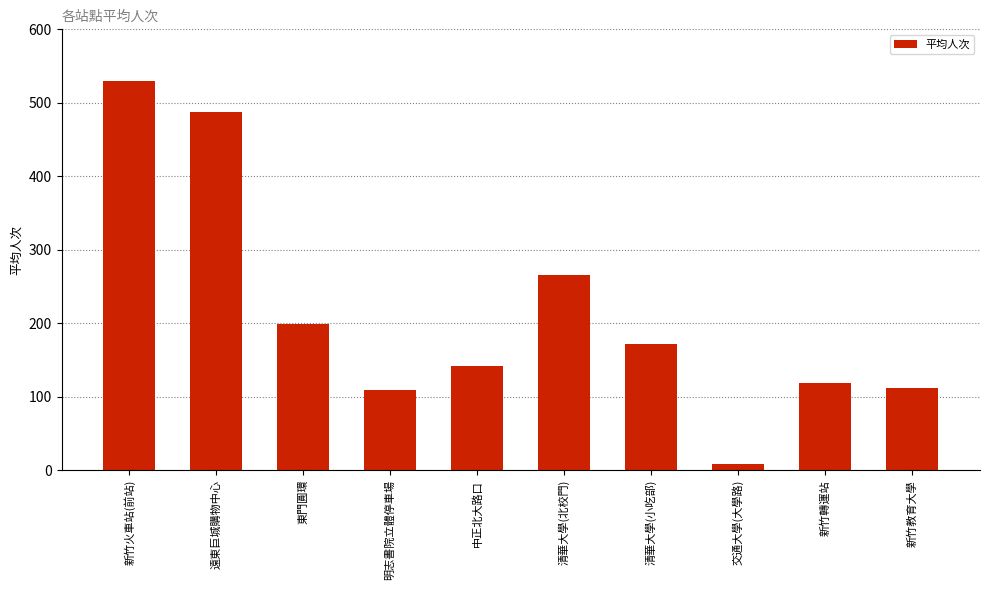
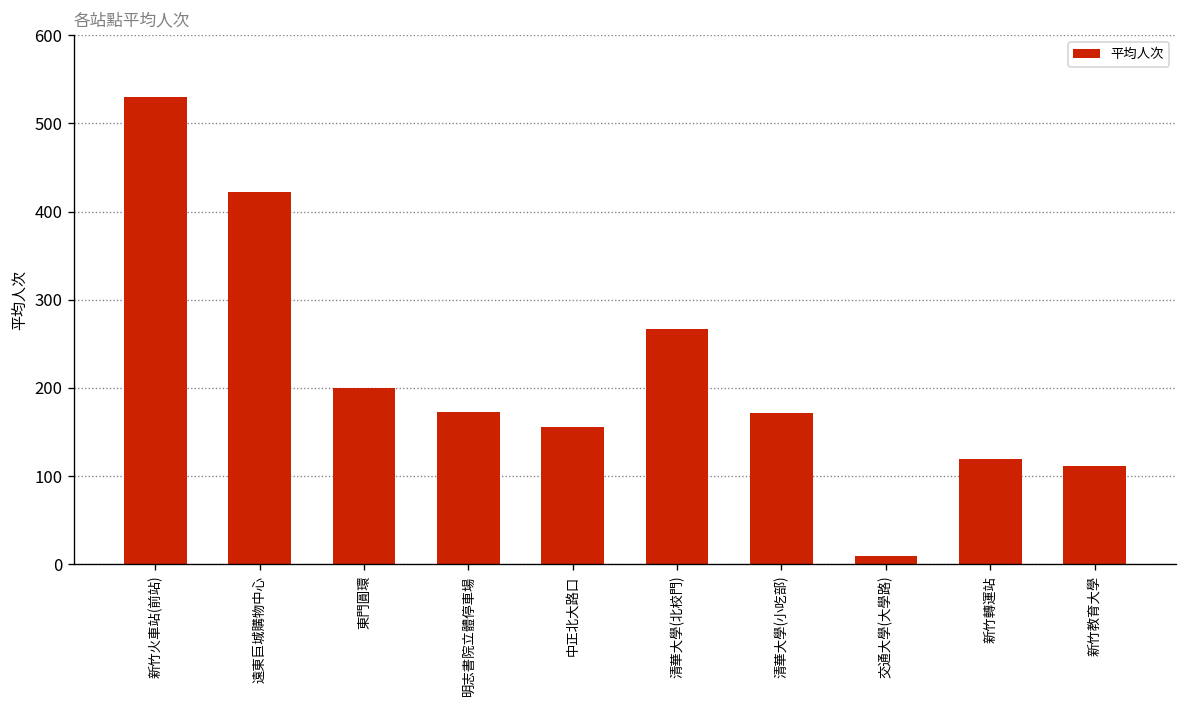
遠東巨城購物中心: 490 -> 420
明志書院立體停車場: 110 -> 170
中正北大路口: 140 -> 160
